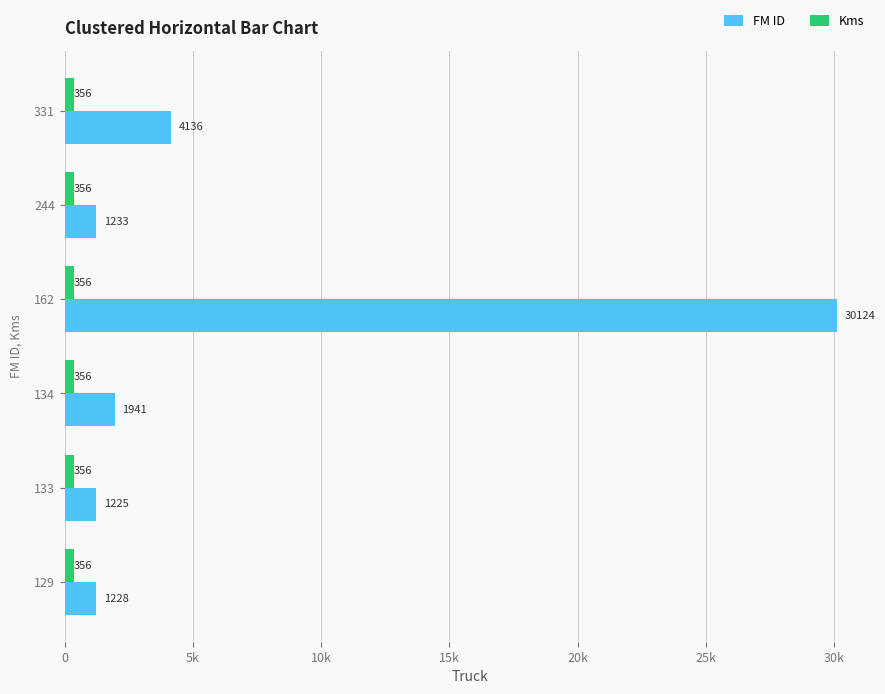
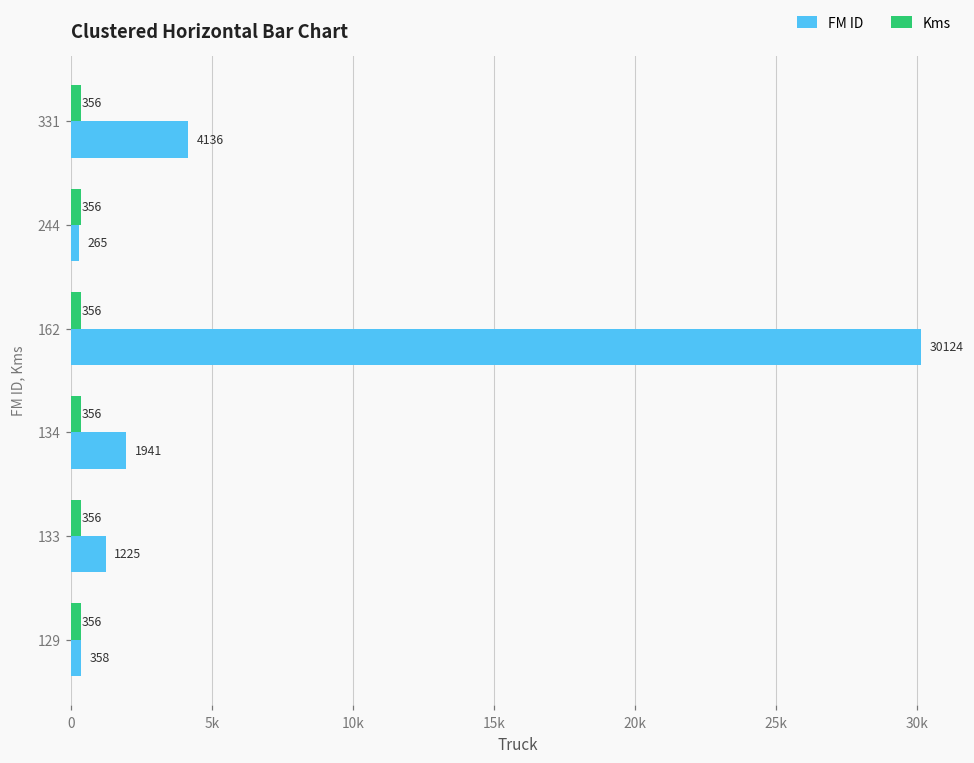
FM ID, 244: 1233 -> 265
FM ID, 129: 1228 -> 358
